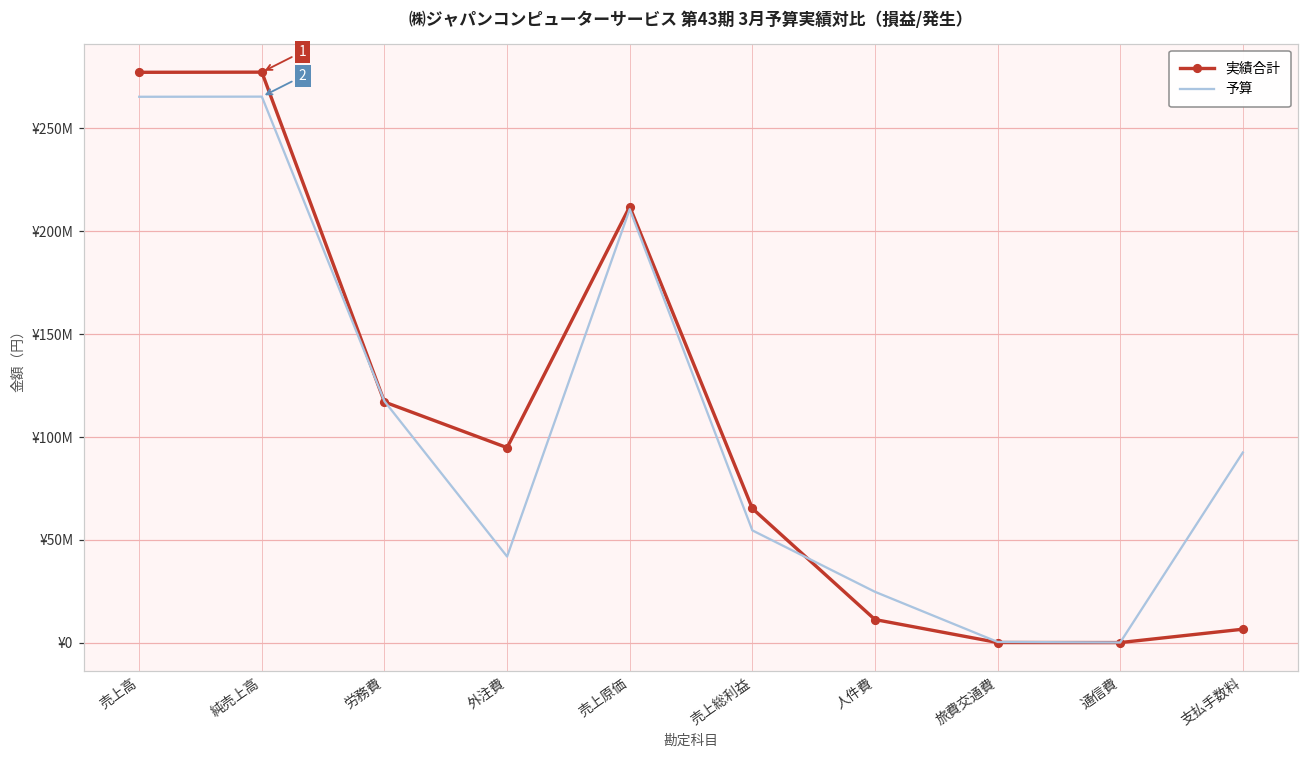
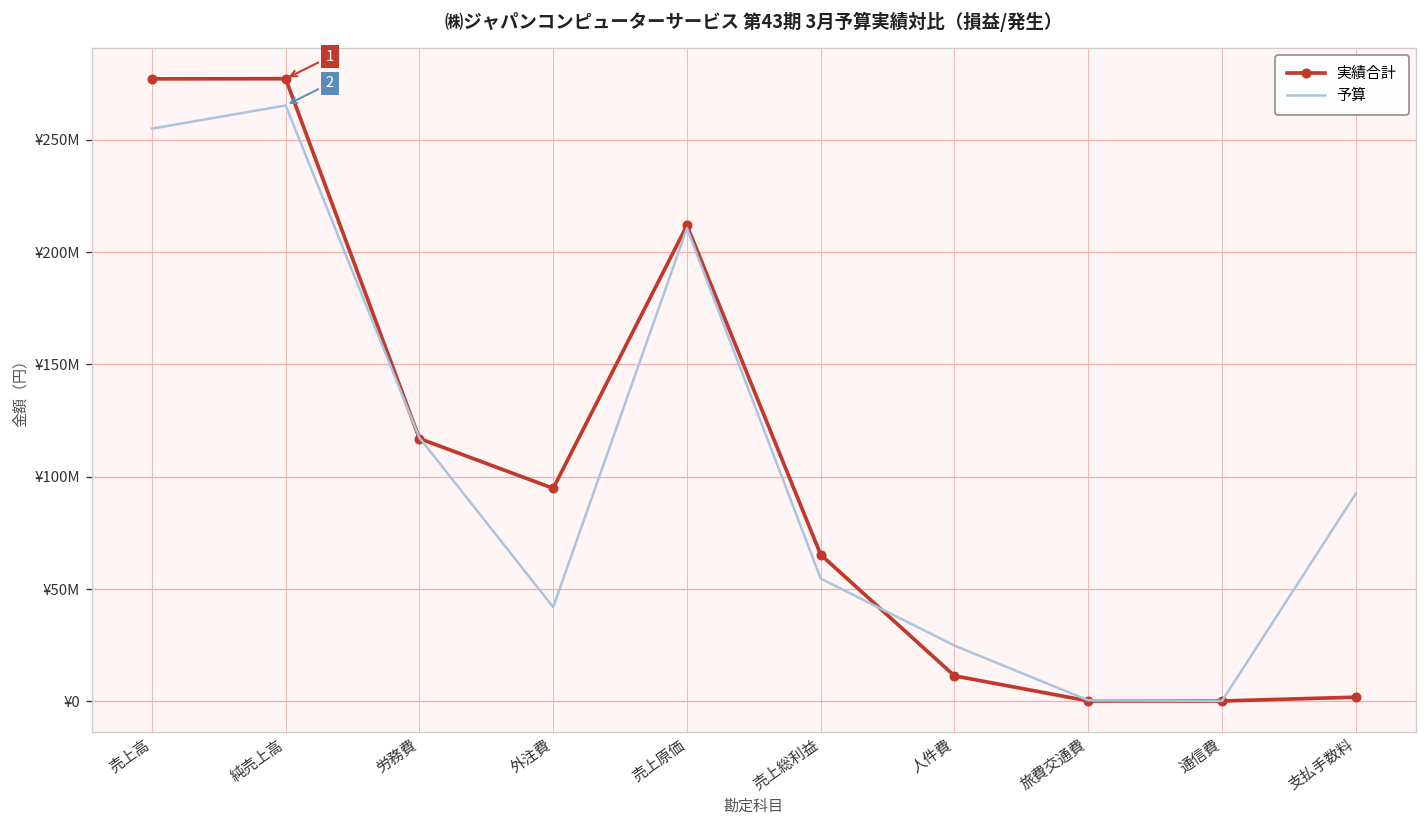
予算, 売上高: ¥265000000 -> ¥255000000
実績合計, 支払手数料: ¥7000000 -> ¥2000000
